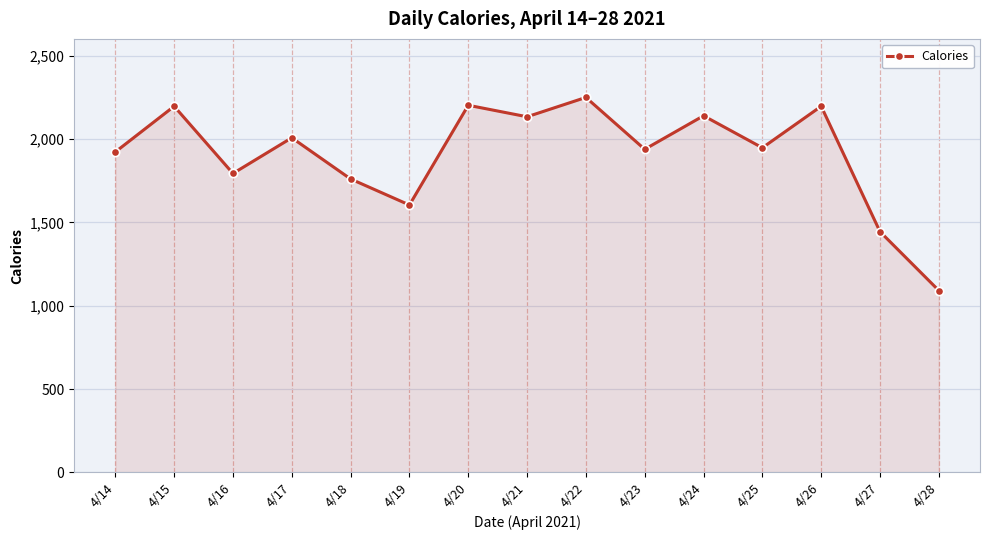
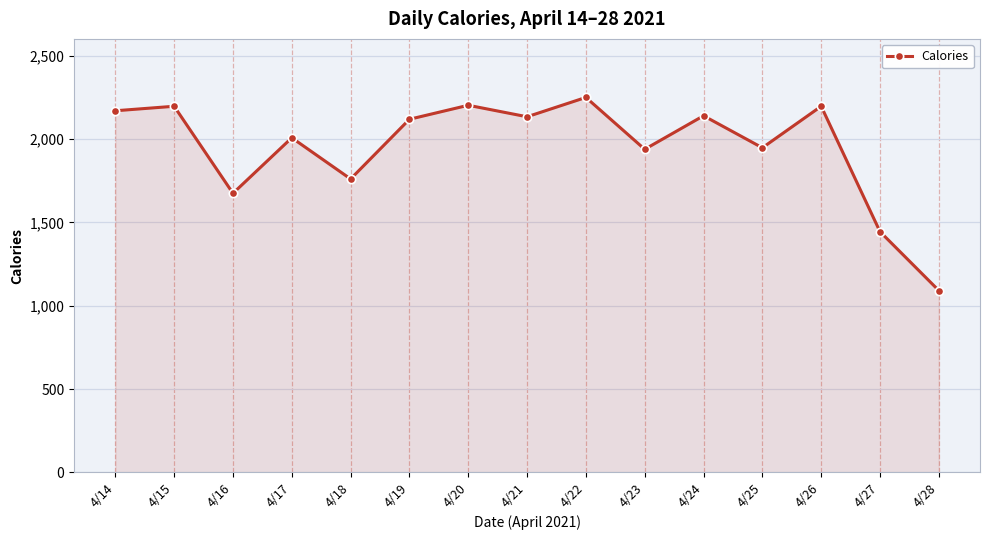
4/14: 1,920 -> 2,170
4/16: 1,790 -> 1,670
4/19: 1,600 -> 2,120
